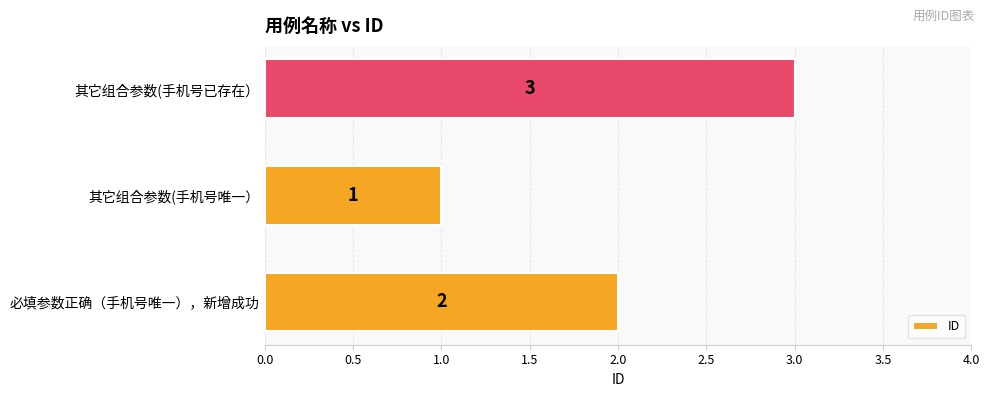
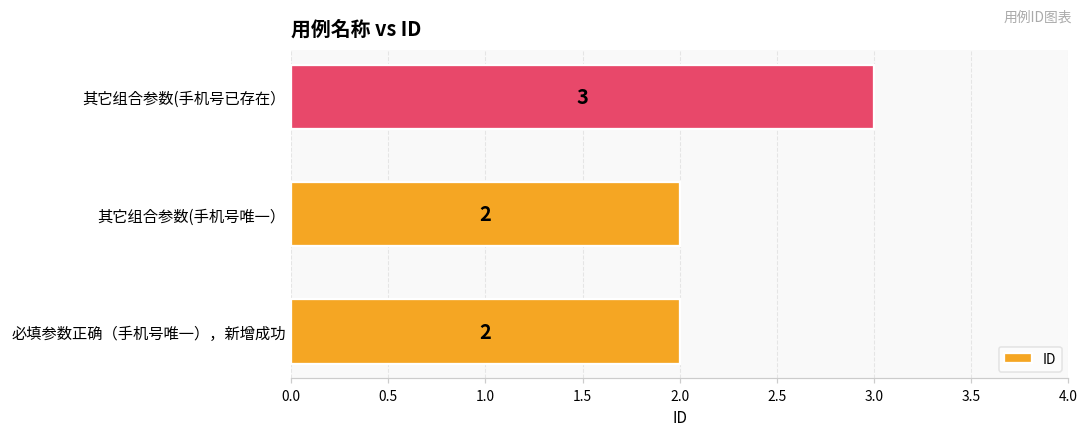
其它组合参数(手机号唯一）: 1 -> 2
